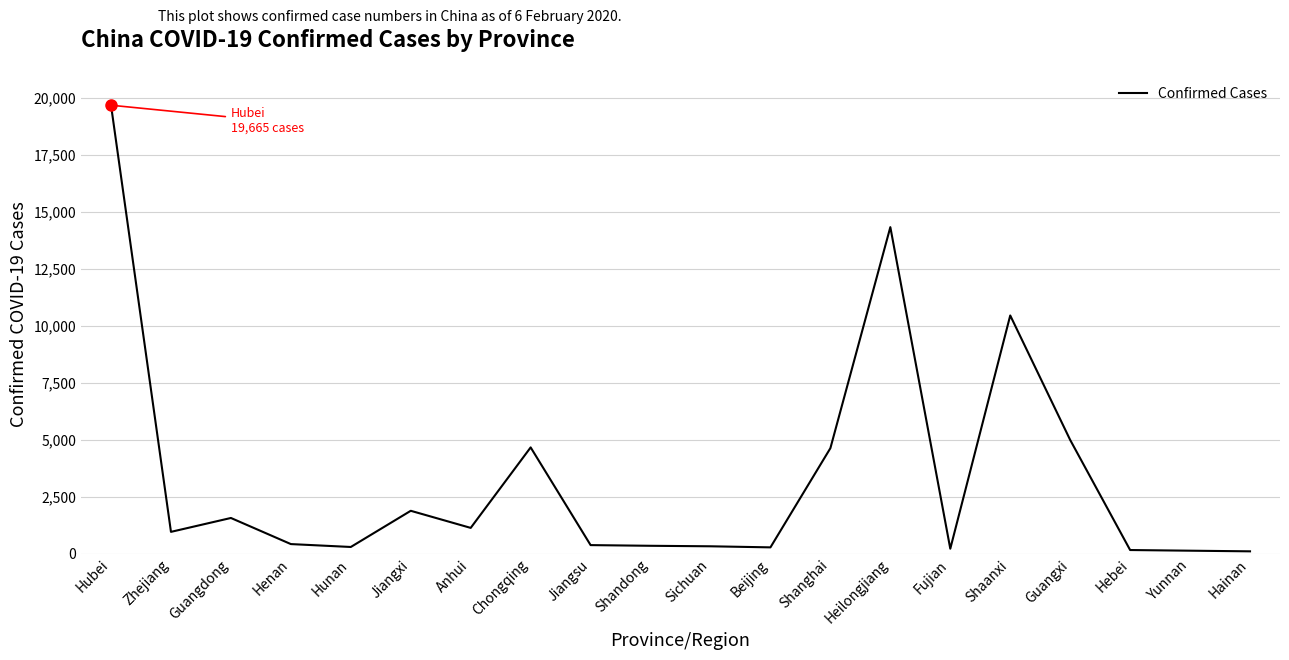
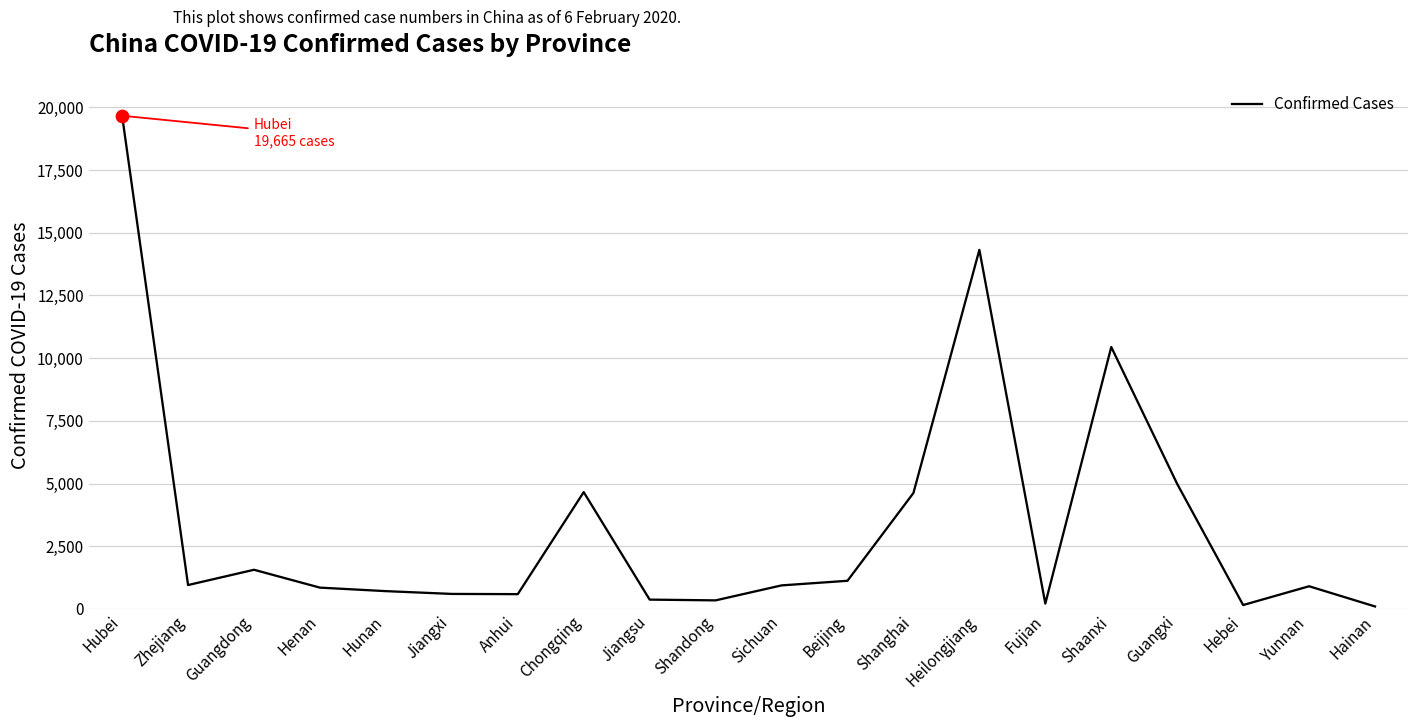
Confirmed Cases, Henan: 400 -> 900
Confirmed Cases, Hunan: 300 -> 700
Confirmed Cases, Jiangxi: 1,900 -> 600
Confirmed Cases, Anhui: 1,100 -> 600
Confirmed Cases, Sichuan: 300 -> 900
Confirmed Cases, Beijing: 300 -> 1,100
Confirmed Cases, Yunnan: 100 -> 900
